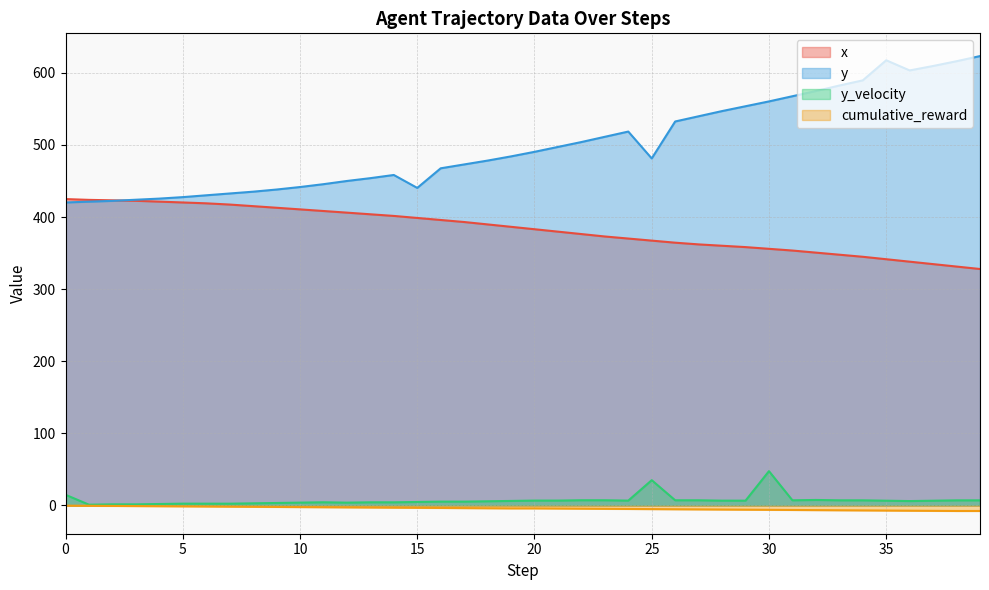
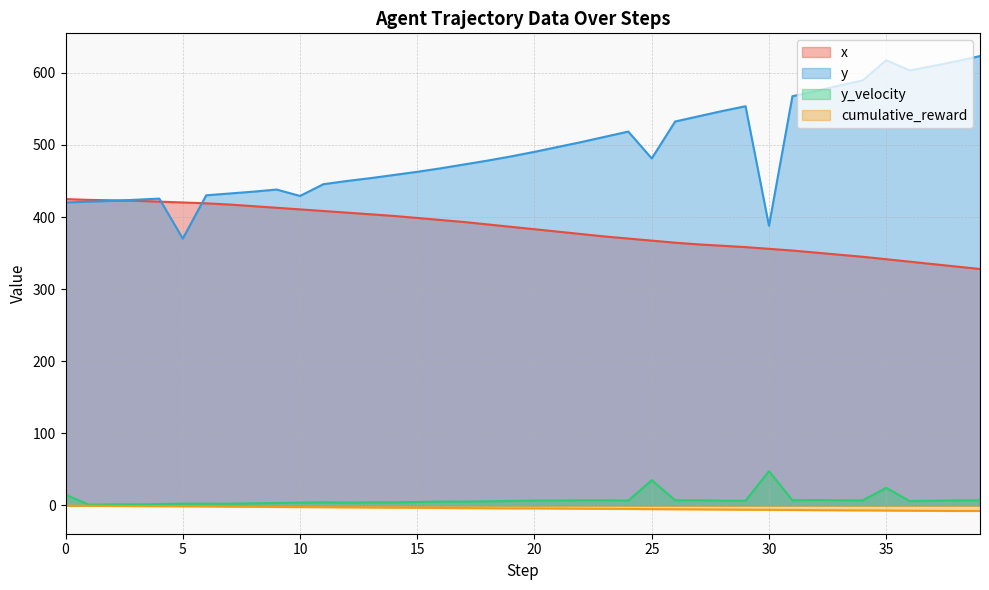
y, 5: 430 -> 370
y, 10: 440 -> 430
y, 15: 440 -> 460
y, 30: 560 -> 390
y_velocity, 35: 10 -> 20
